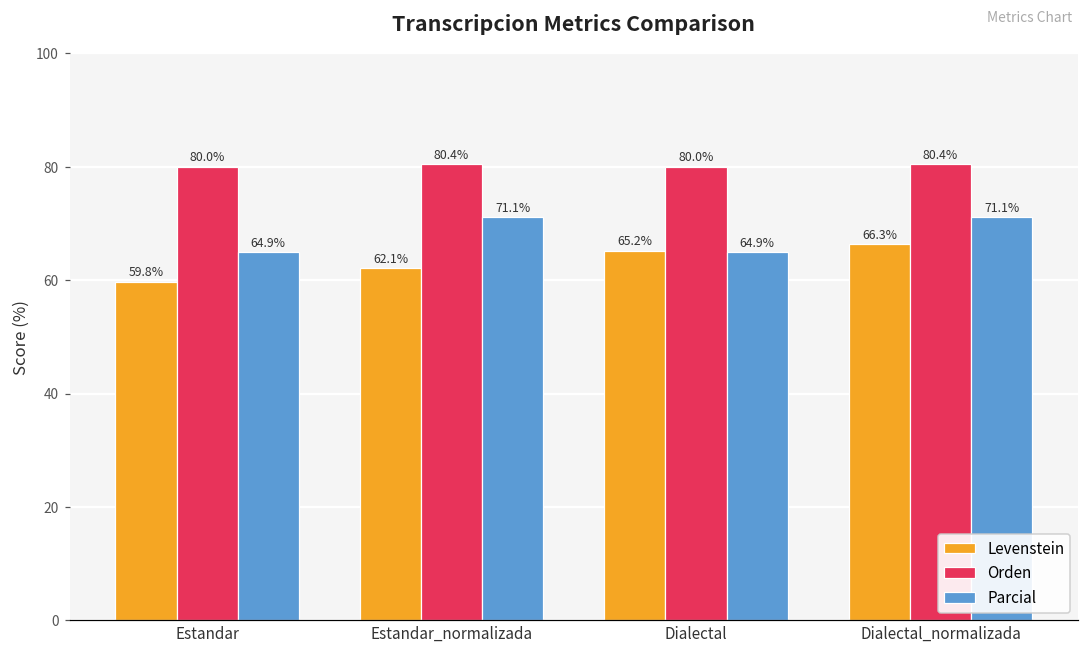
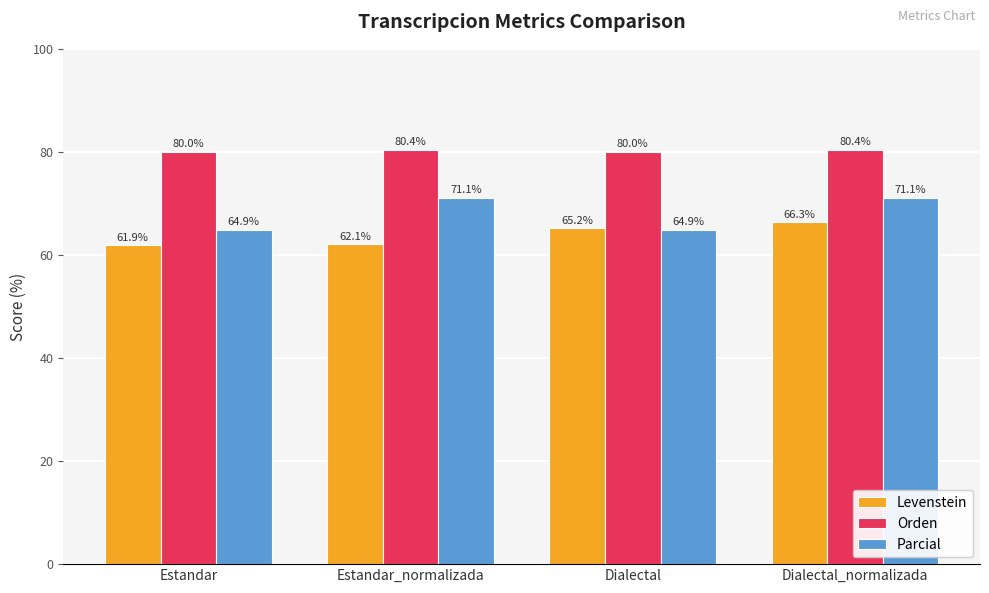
Levenstein, Estandar: 59.8% -> 61.9%
